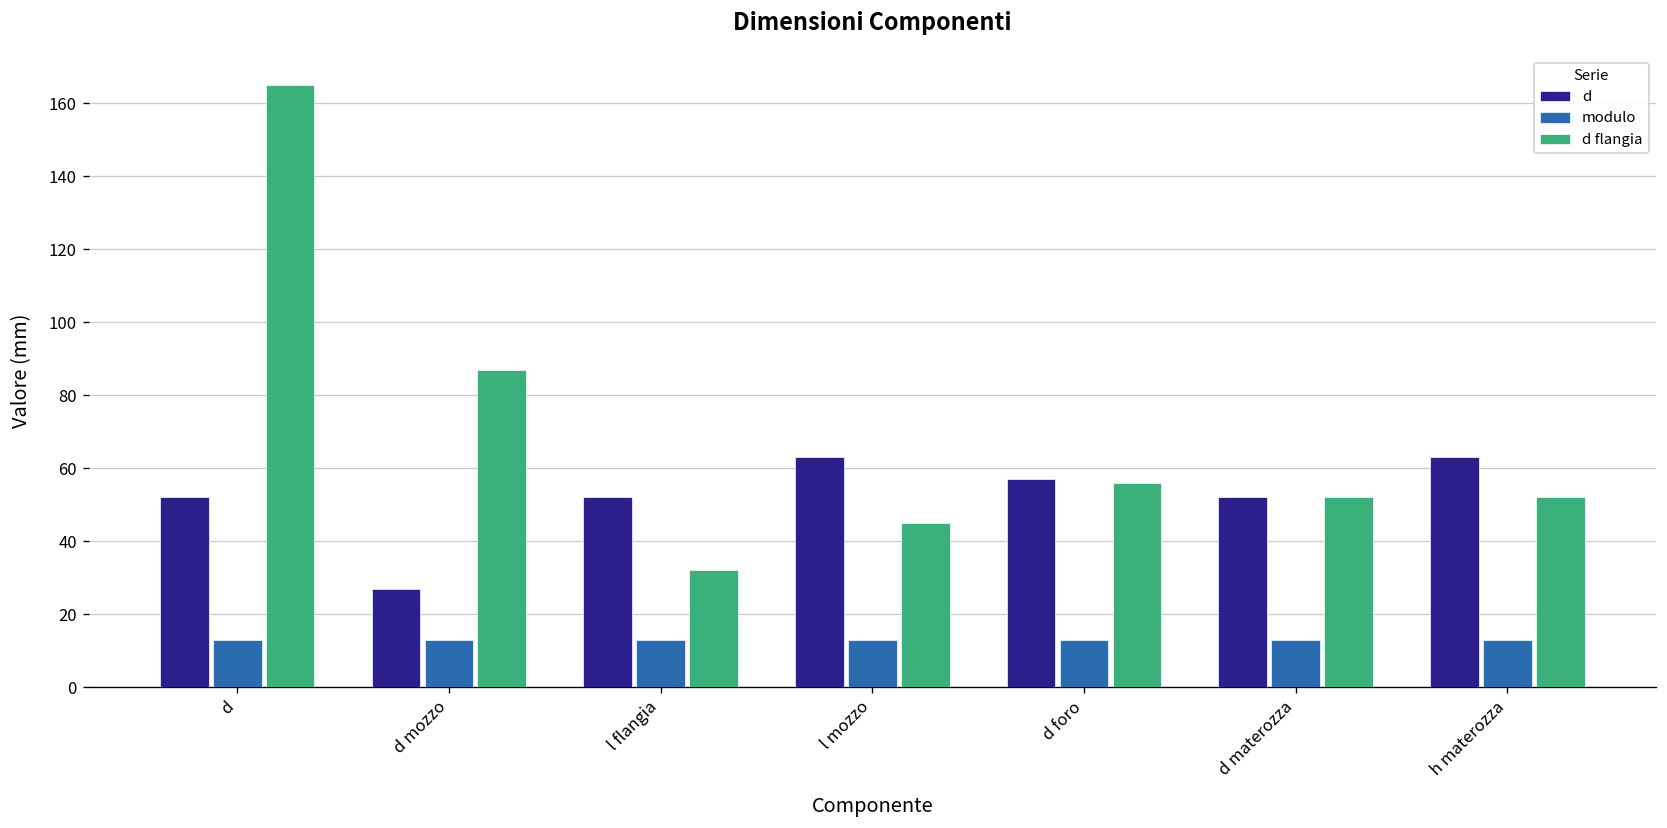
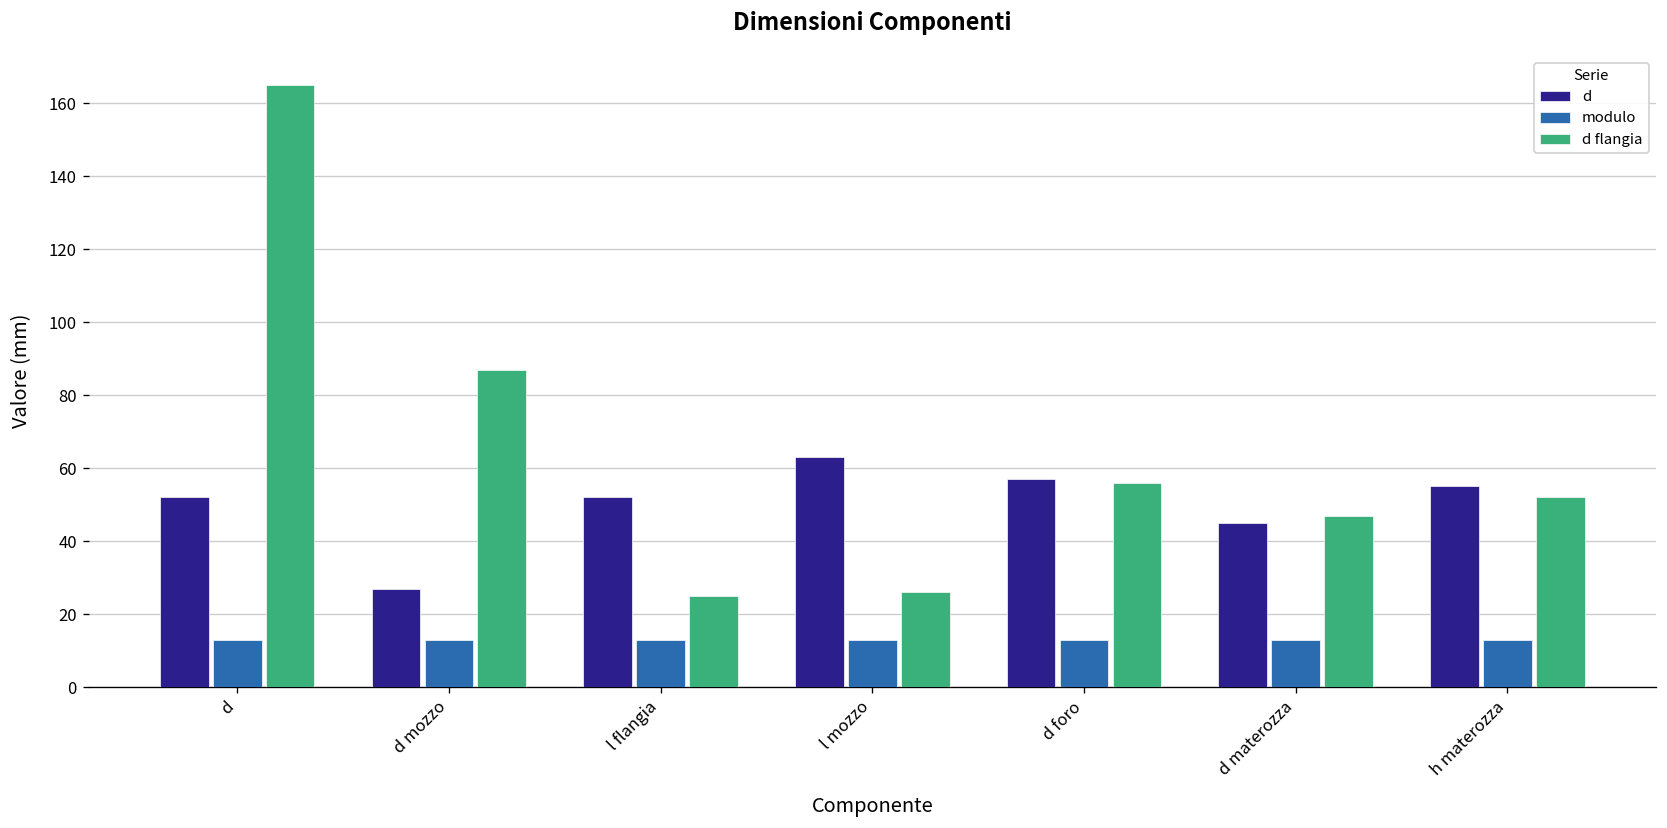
d flangia, l flangia: 32 -> 25
d flangia, l mozzo: 45 -> 26
d, d materozza: 52 -> 45
d flangia, d materozza: 52 -> 47
d, h materozza: 63 -> 55
